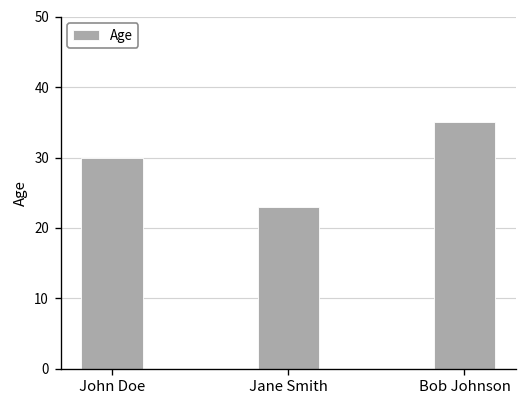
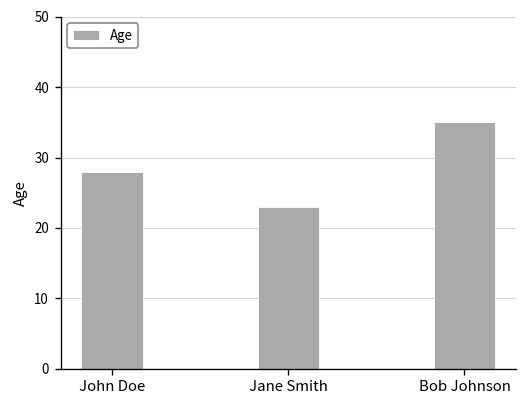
John Doe: 30 -> 28
